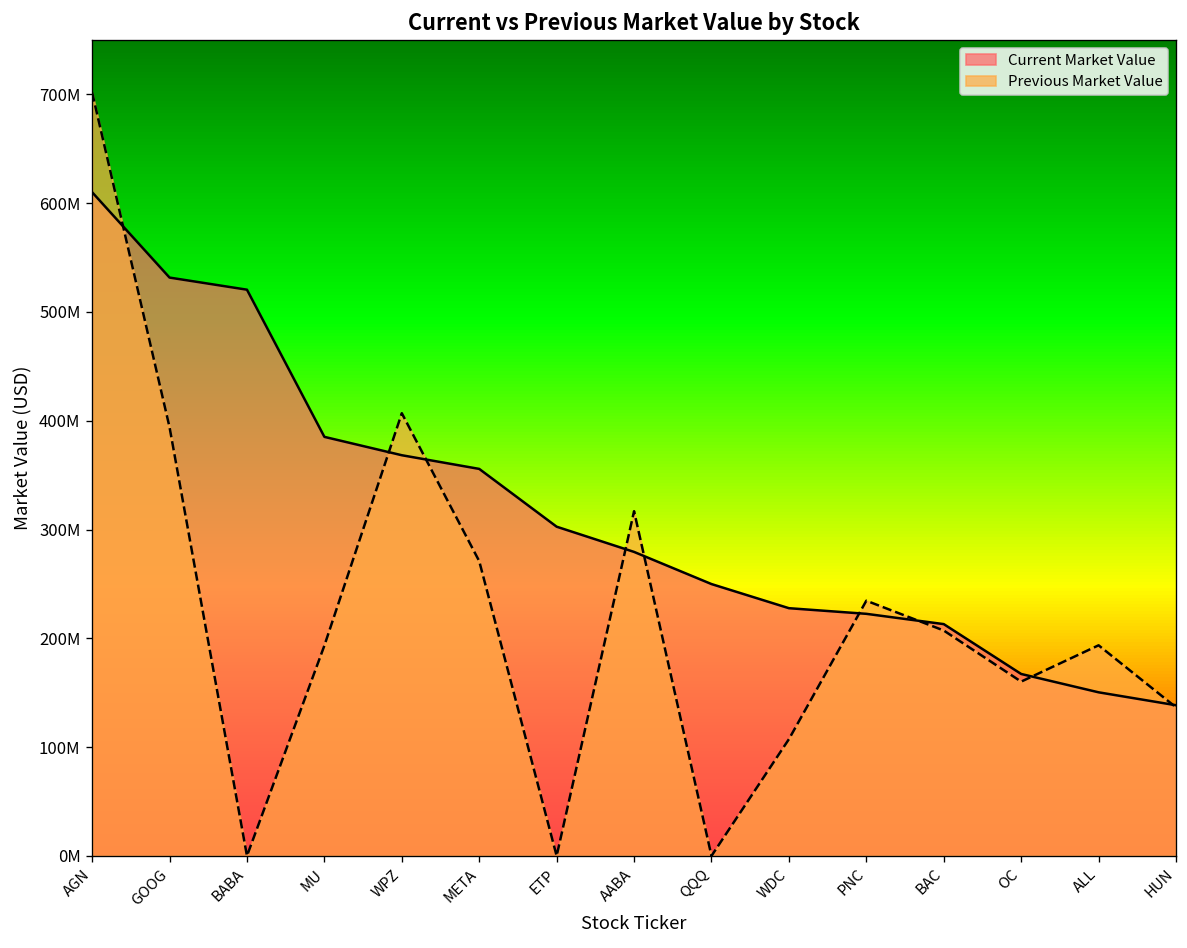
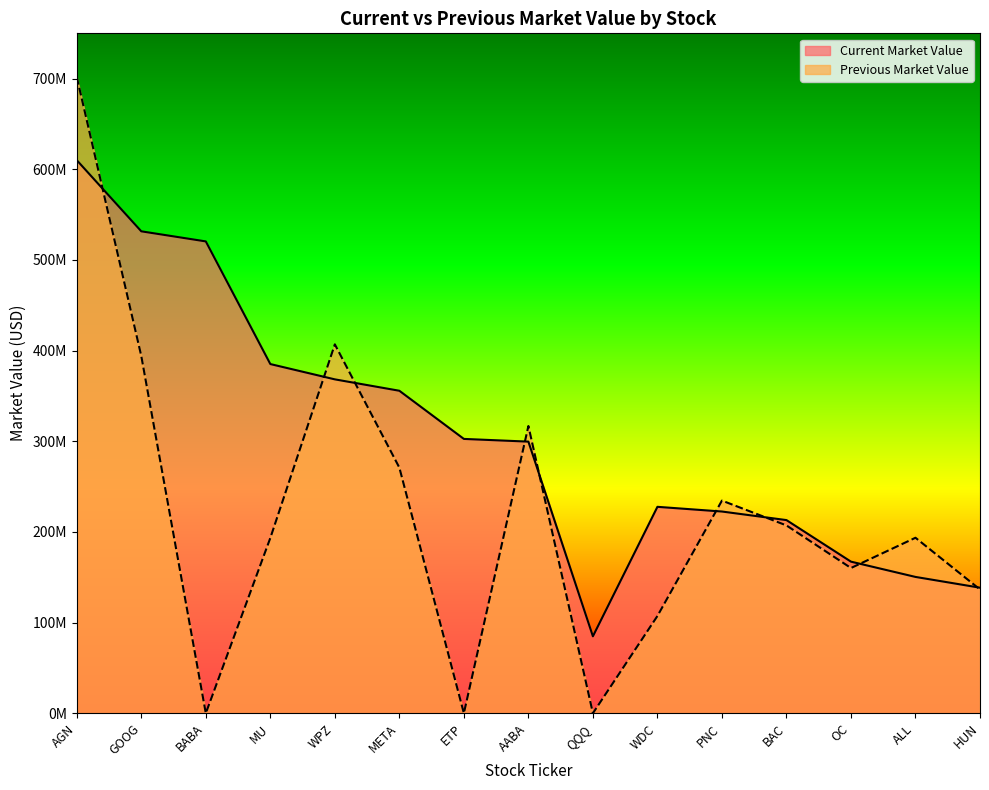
Current Market Value, AABA: 280000000 -> 300000000
Current Market Value, QQQ: 250000000 -> 80000000
